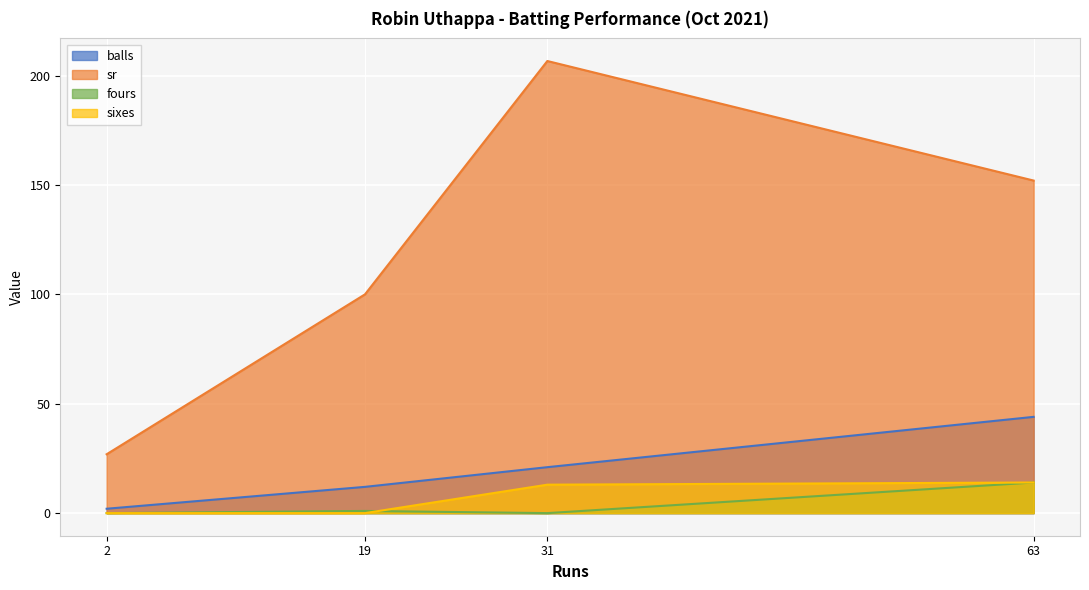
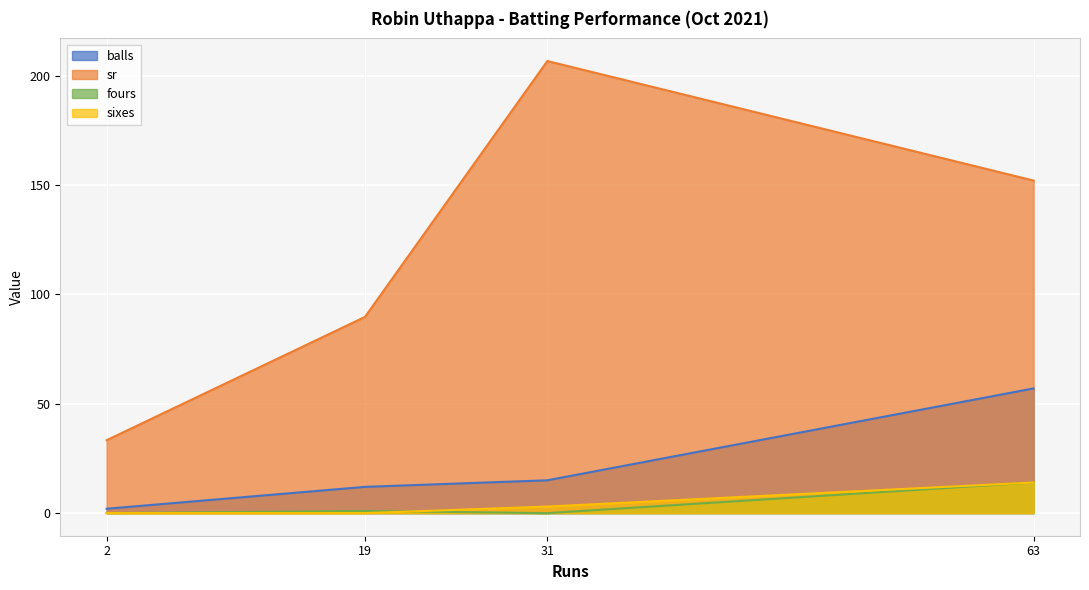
sr, 2: 27 -> 33
sr, 19: 100 -> 90
balls, 31: 21 -> 15
sixes, 31: 13 -> 3
balls, 63: 44 -> 57
